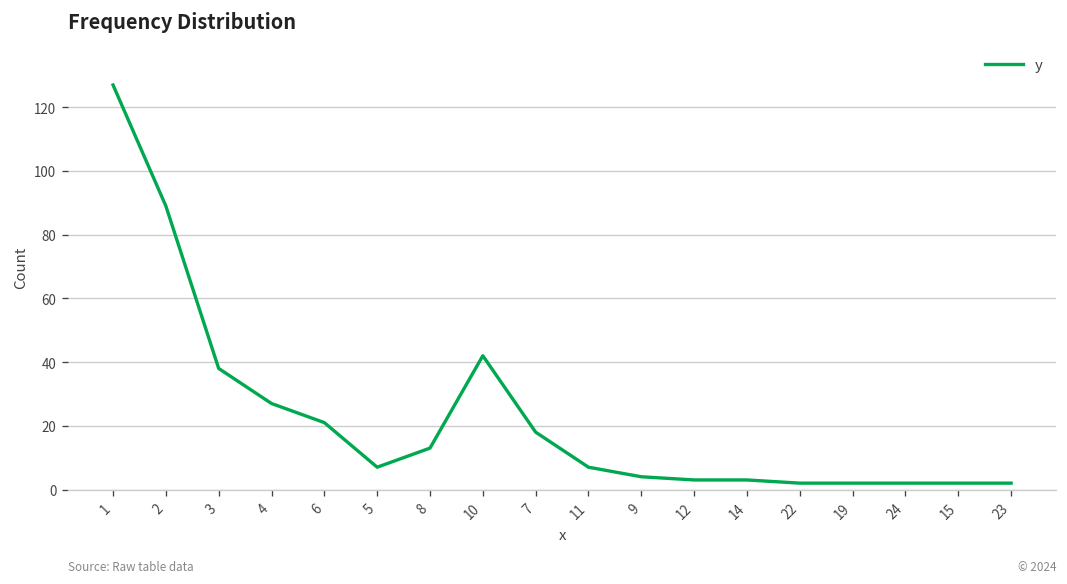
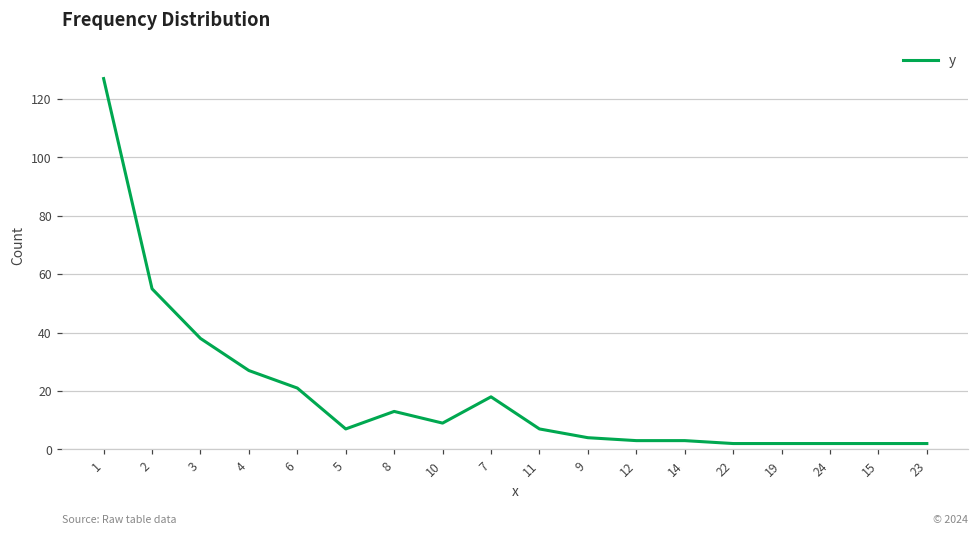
2: 89 -> 55
10: 42 -> 9
